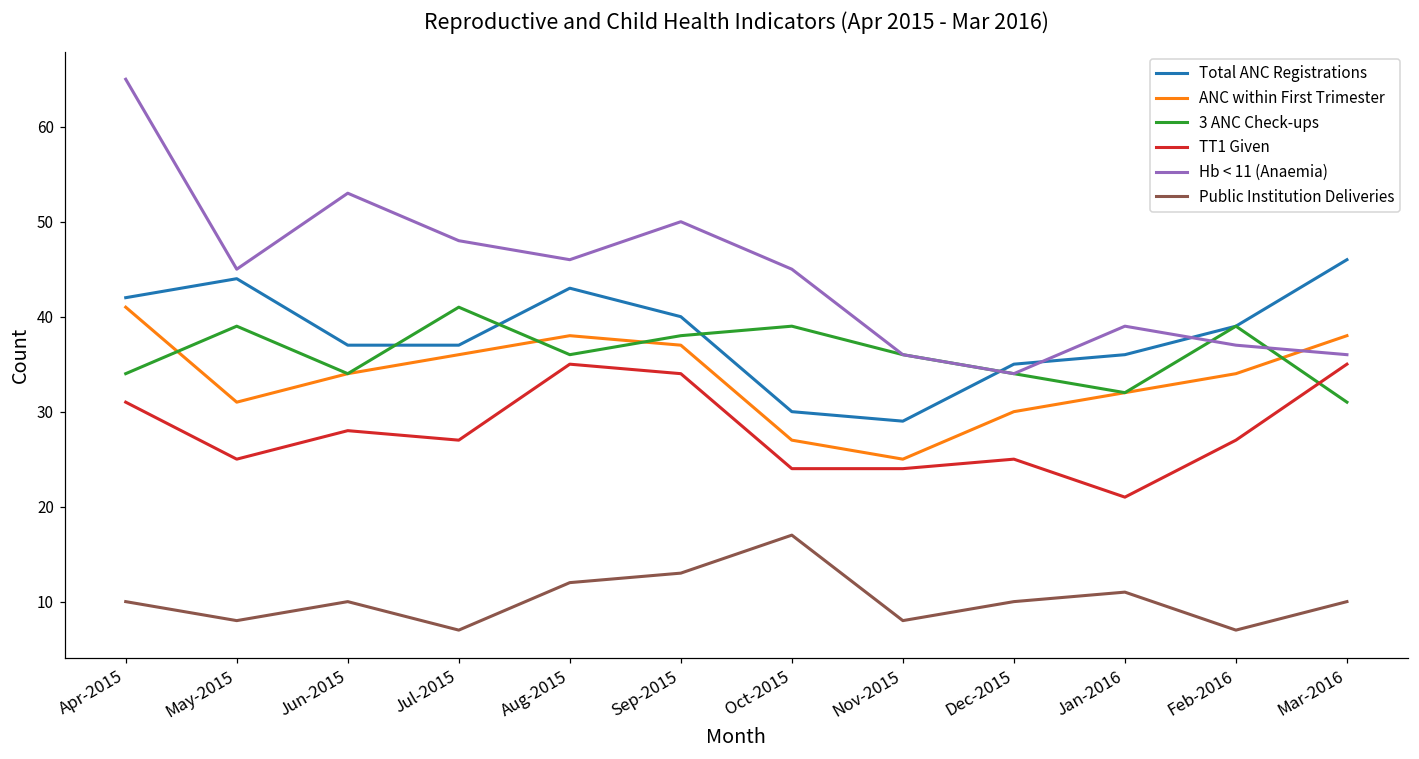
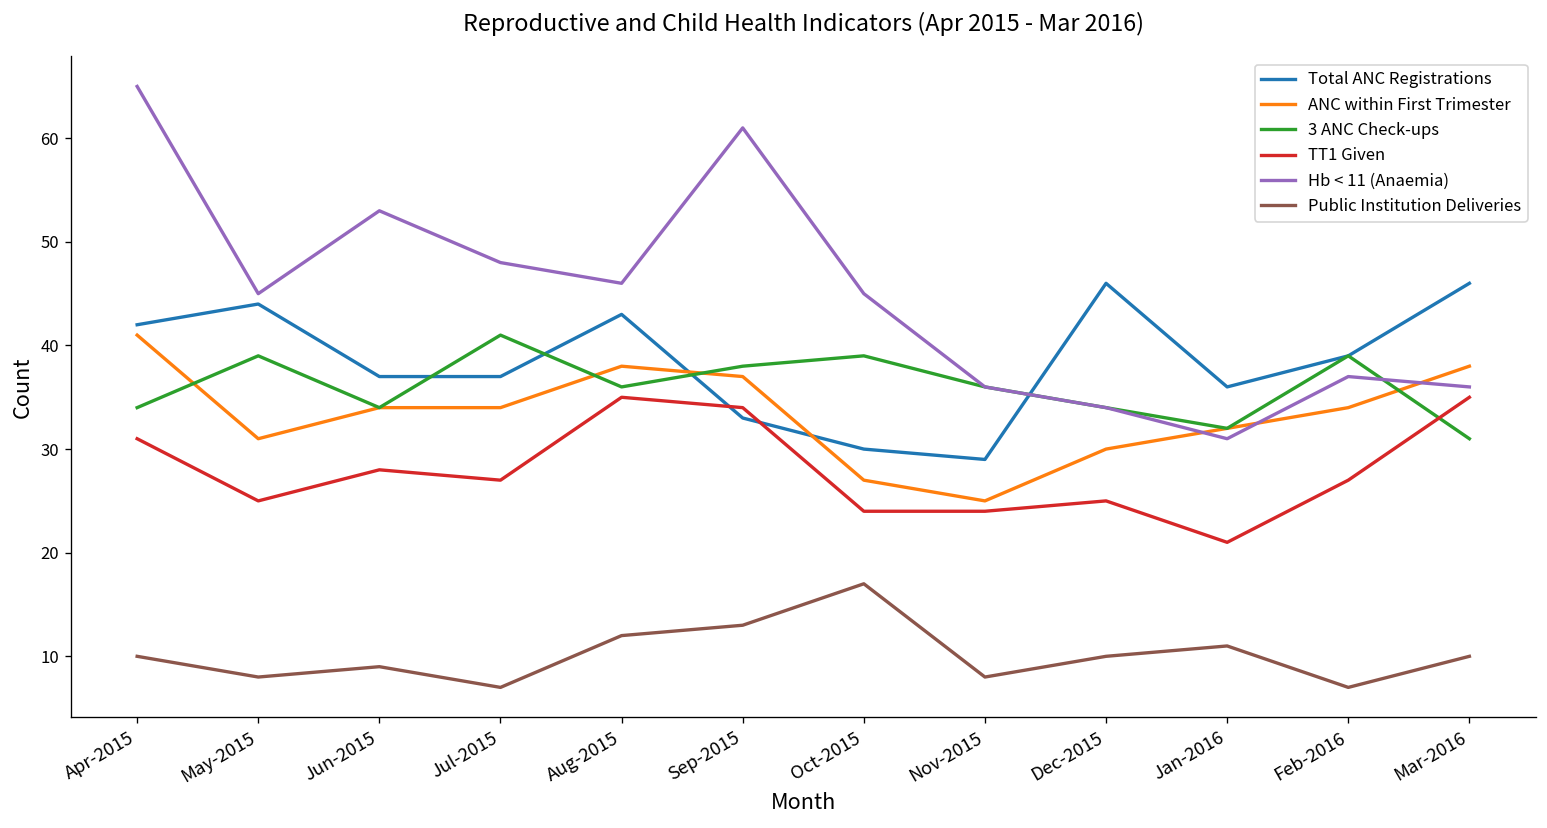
Public Institution Deliveries, Jun-2015: 10 -> 9
ANC within First Trimester, Jul-2015: 36 -> 34
Total ANC Registrations, Sep-2015: 40 -> 33
Hb < 11 (Anaemia), Sep-2015: 50 -> 61
Total ANC Registrations, Dec-2015: 35 -> 46
Hb < 11 (Anaemia), Jan-2016: 39 -> 31
